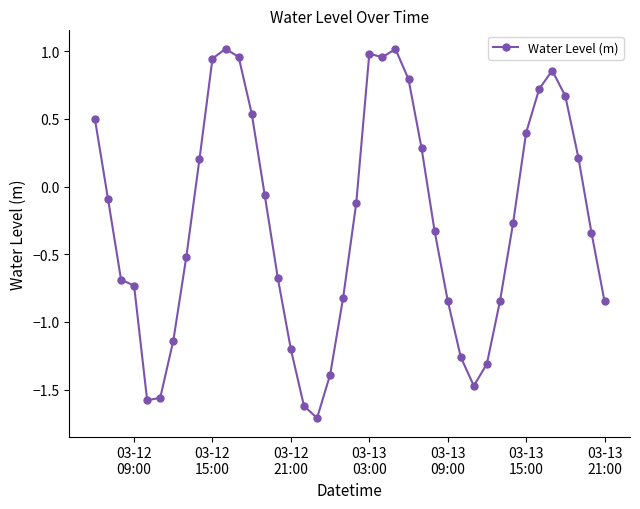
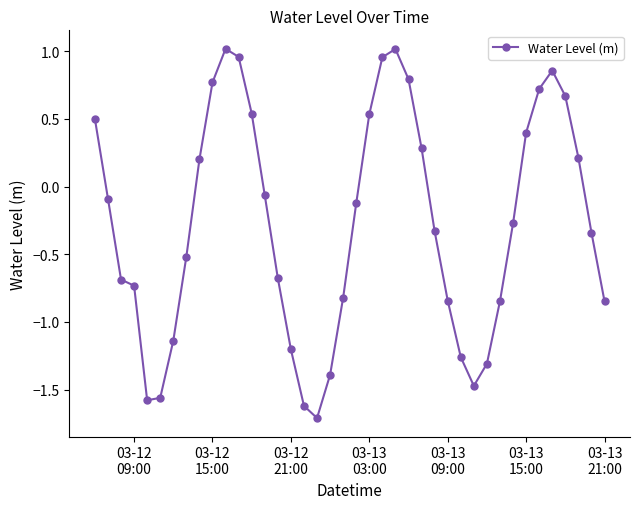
03-12 15:00: 0.95 -> 0.77
03-13 03:00: 0.98 -> 0.53
